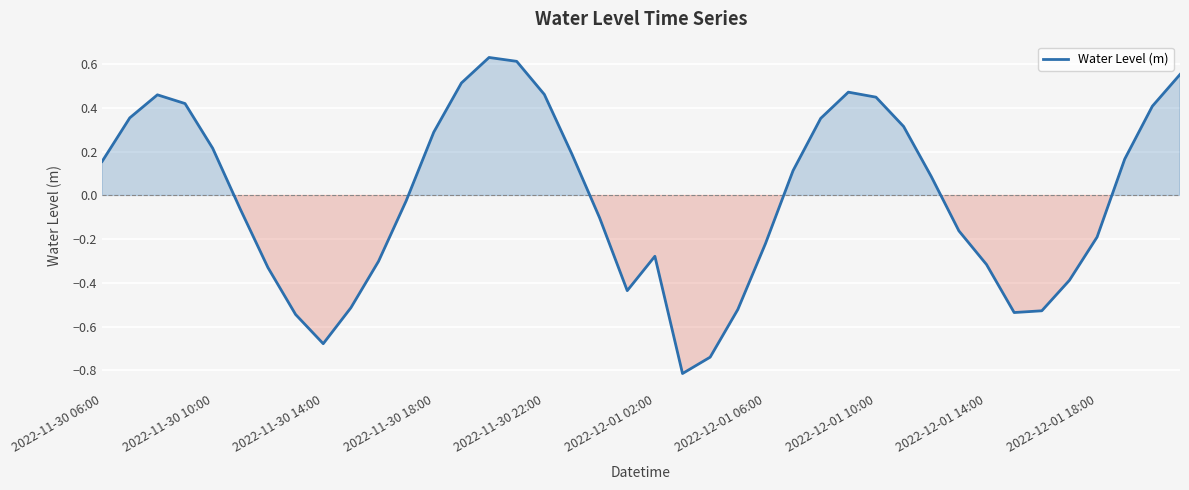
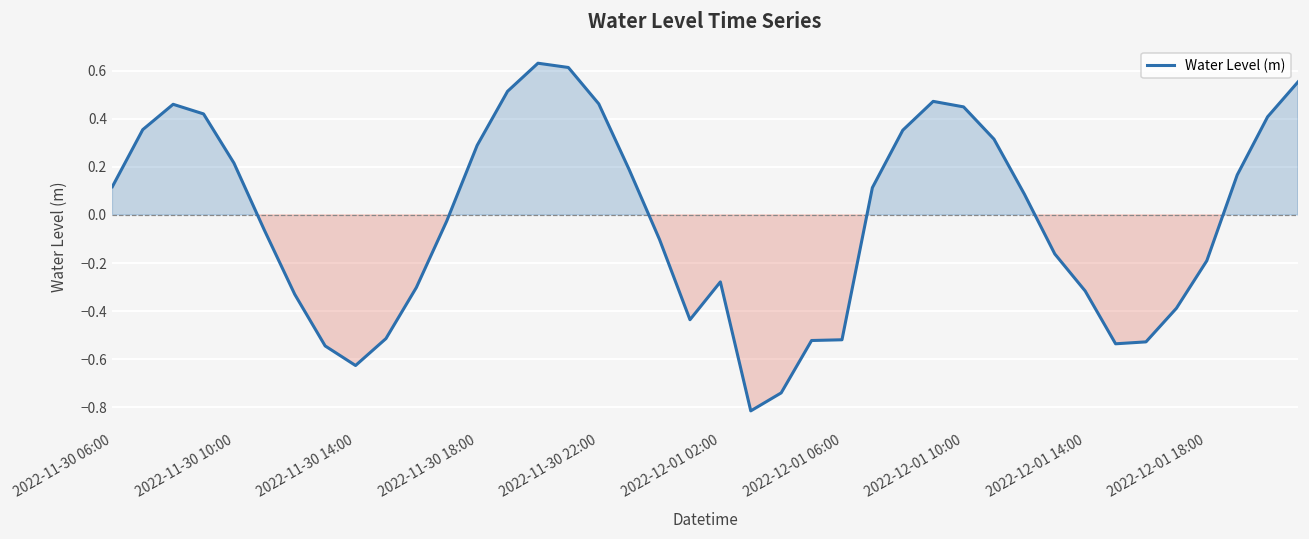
2022-11-30 06:00: 0.16 -> 0.12
2022-11-30 14:00: -0.68 -> -0.63
2022-12-01 06:00: -0.22 -> -0.52
